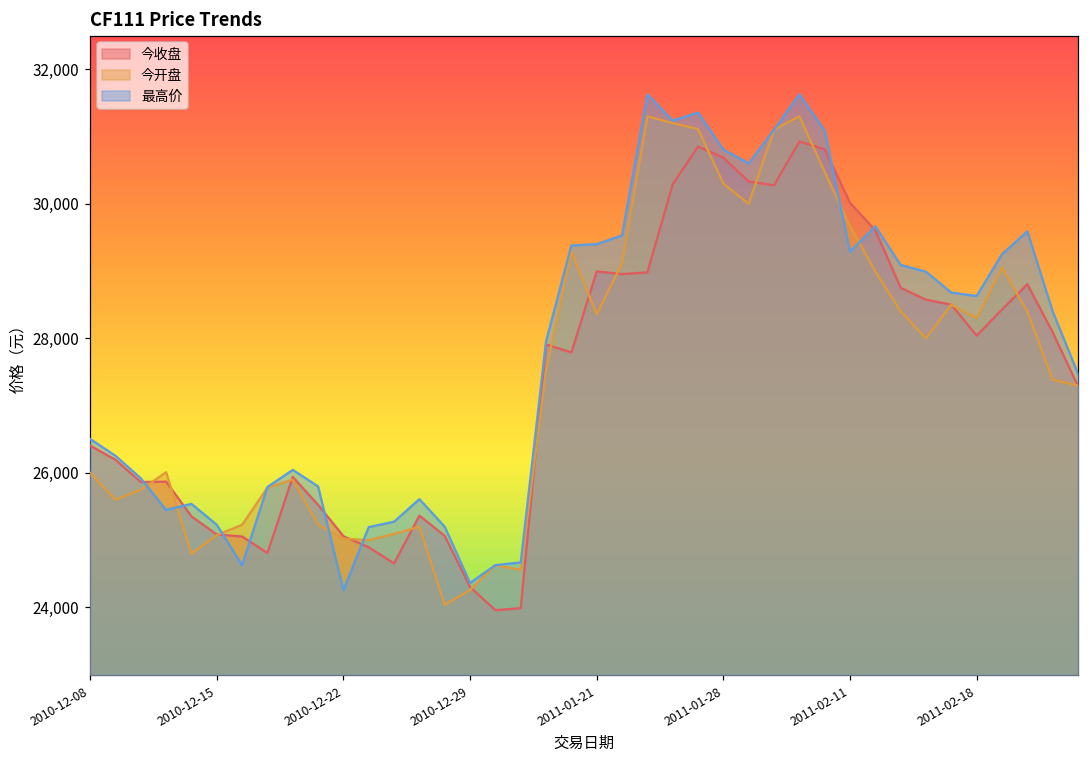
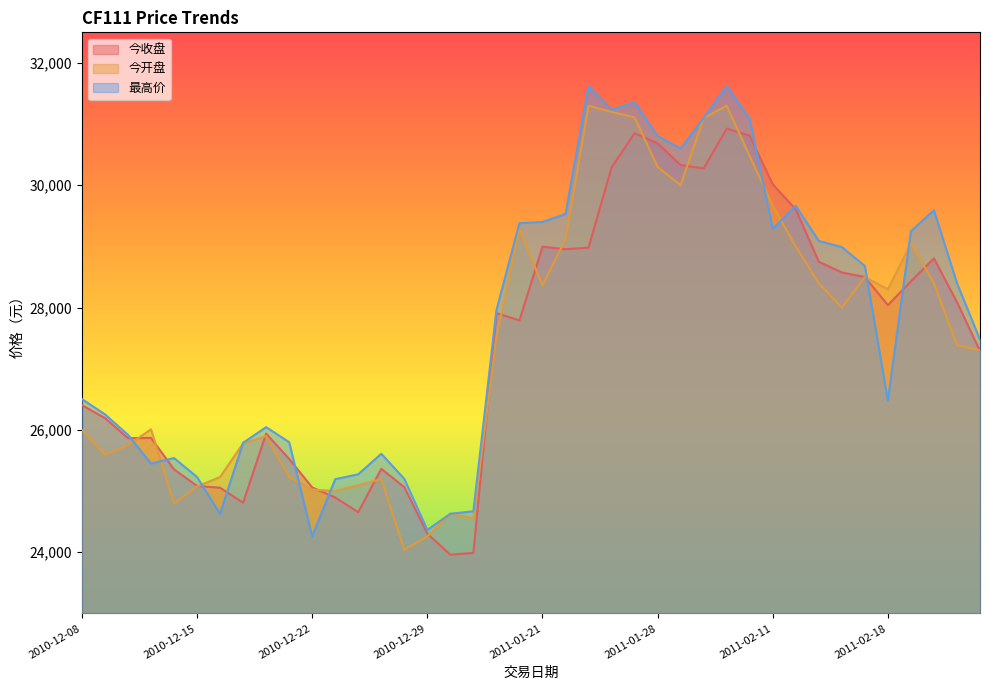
最高价, 2011-02-18: 28,600 -> 26,500
